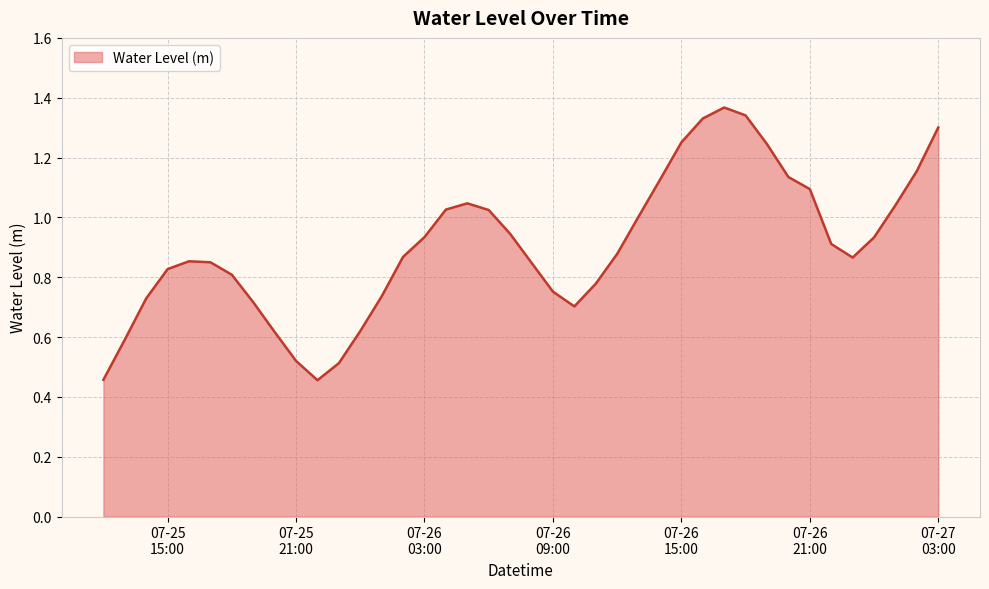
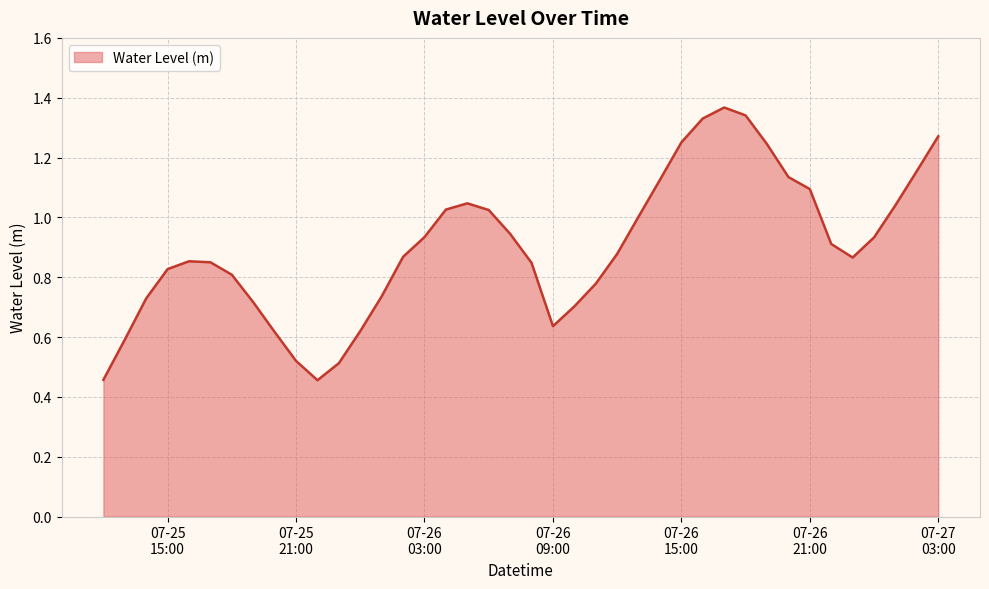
07-26 09:00: 0.75 -> 0.64
07-27 03:00: 1.30 -> 1.27
